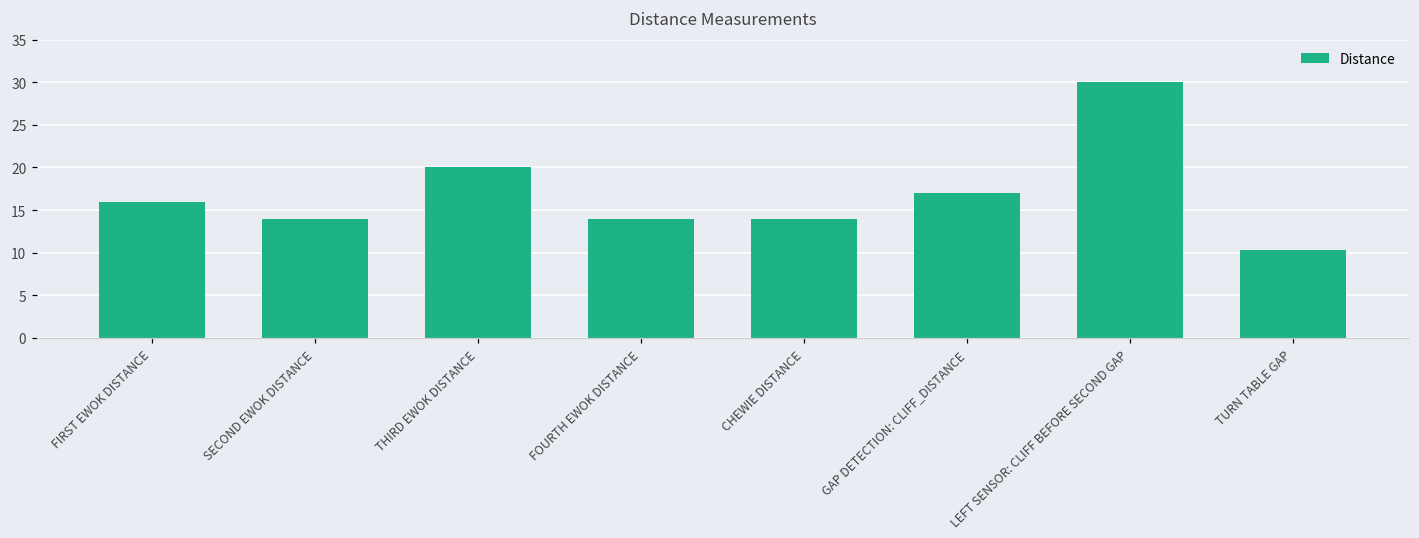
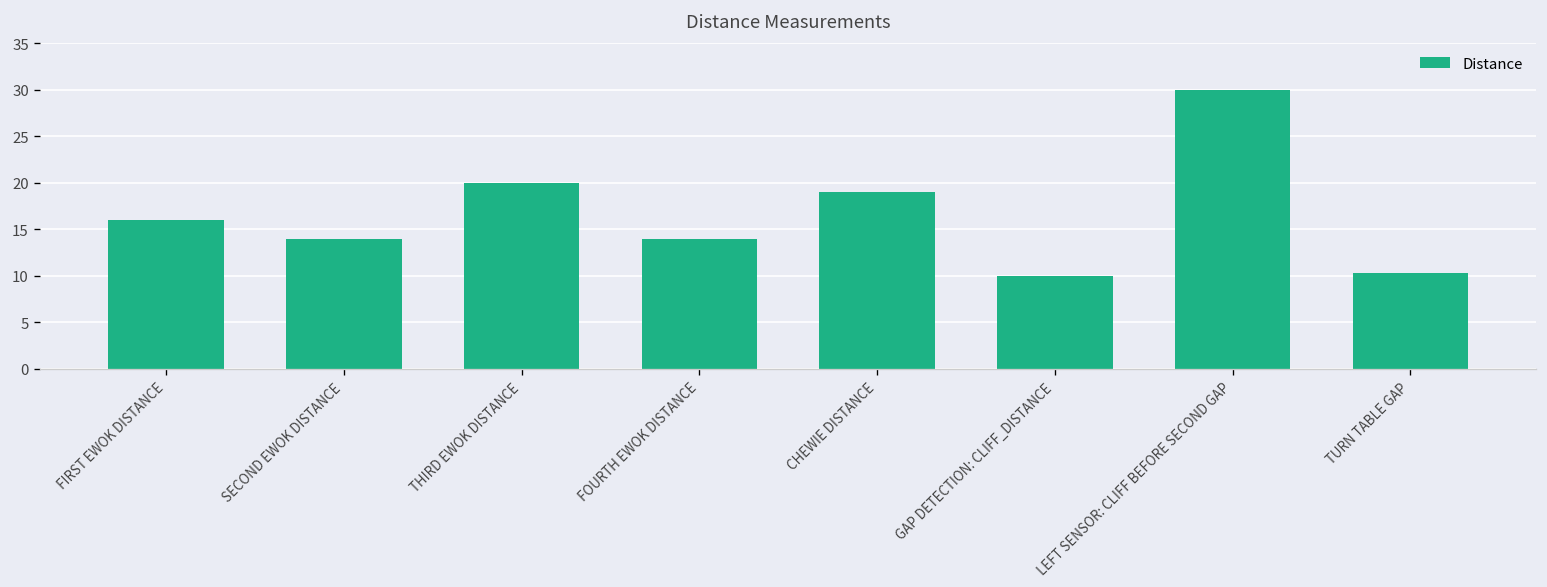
CHEWIE DISTANCE: 14 -> 19
GAP DETECTION: CLIFF_DISTANCE: 17 -> 10
